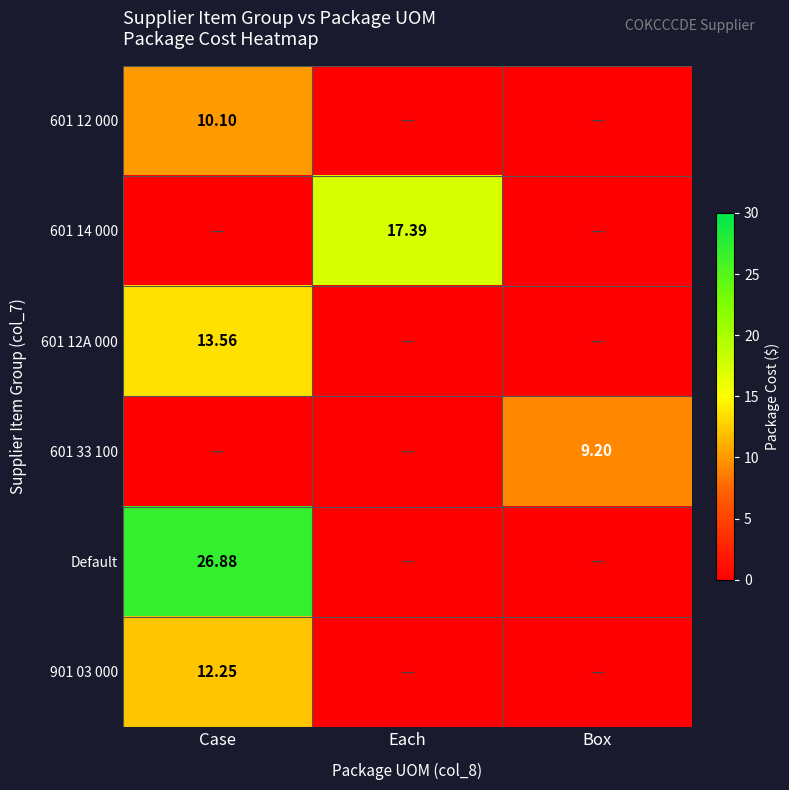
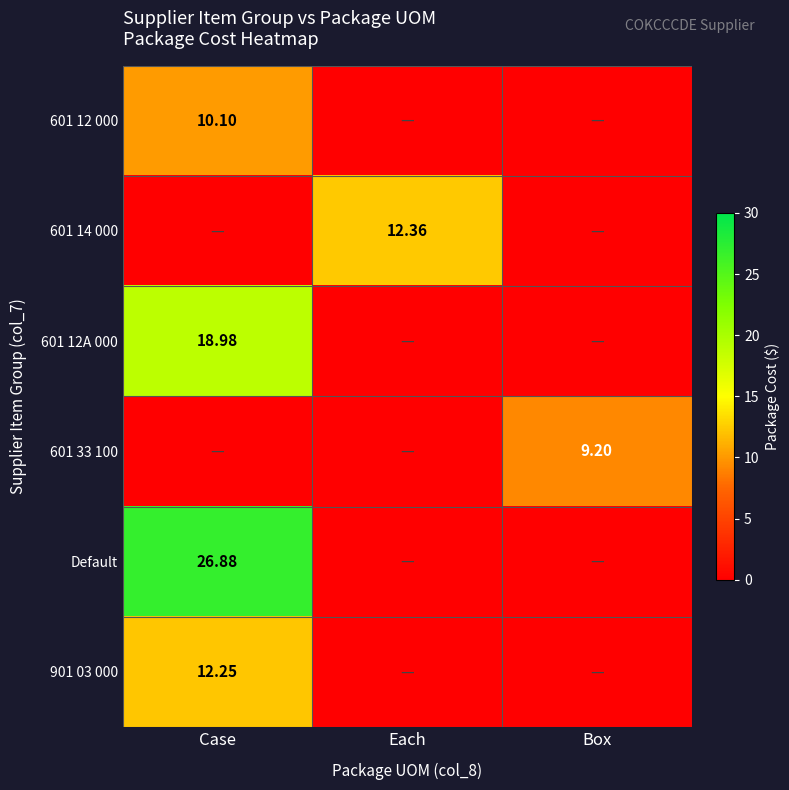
601 14 000, Each: 17.39 -> 12.36
601 12A 000, Case: 13.56 -> 18.98
